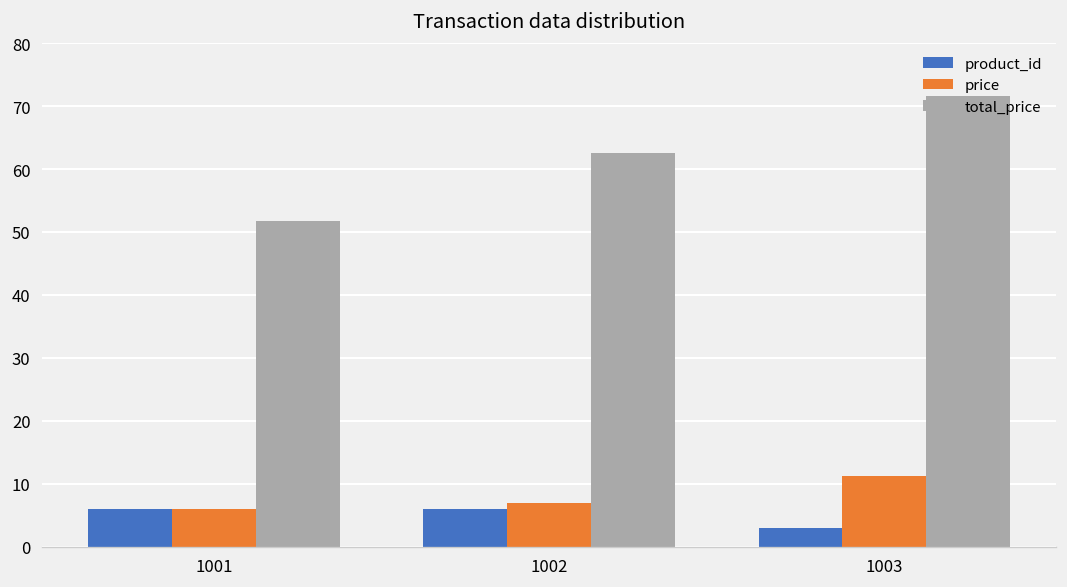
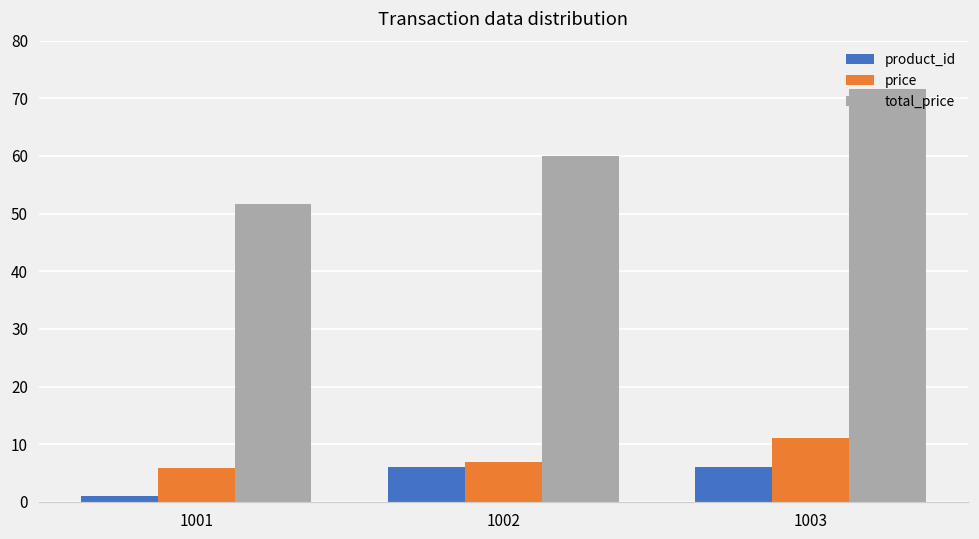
product_id, 1001: 6 -> 1
total_price, 1002: 63 -> 60
product_id, 1003: 3 -> 6
